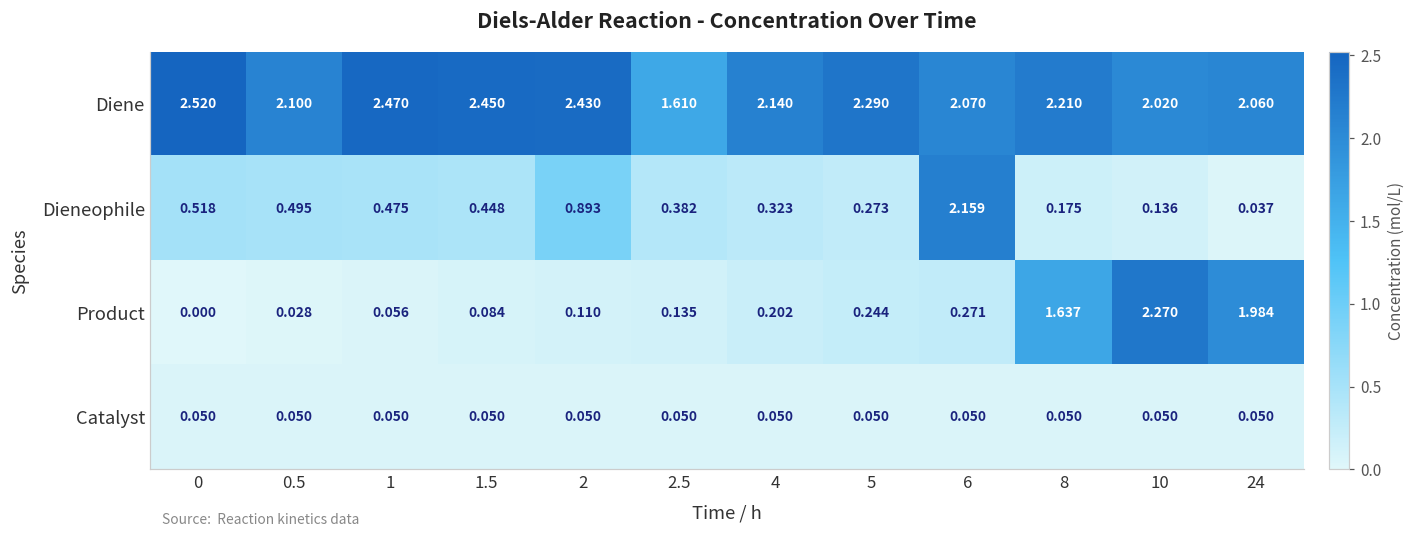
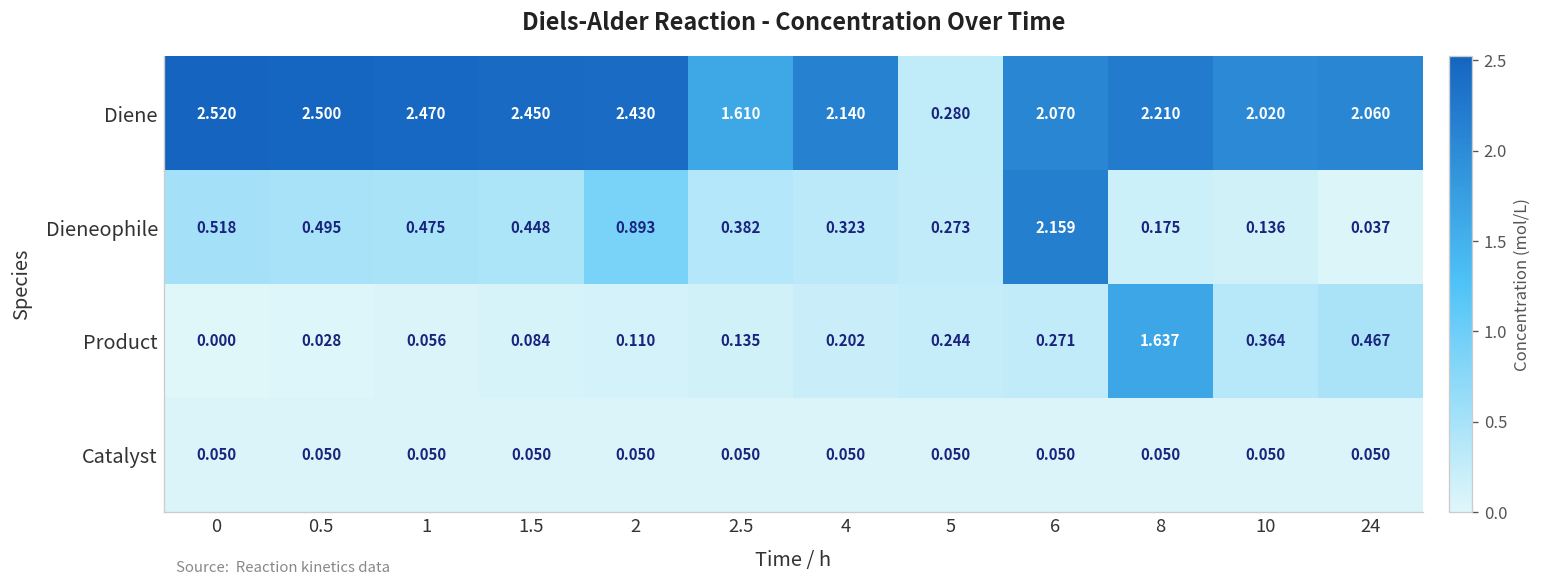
Diene, 0.5: 2.100 -> 2.500
Diene, 5: 2.290 -> 0.280
Product, 10: 2.270 -> 0.364
Product, 24: 1.984 -> 0.467
